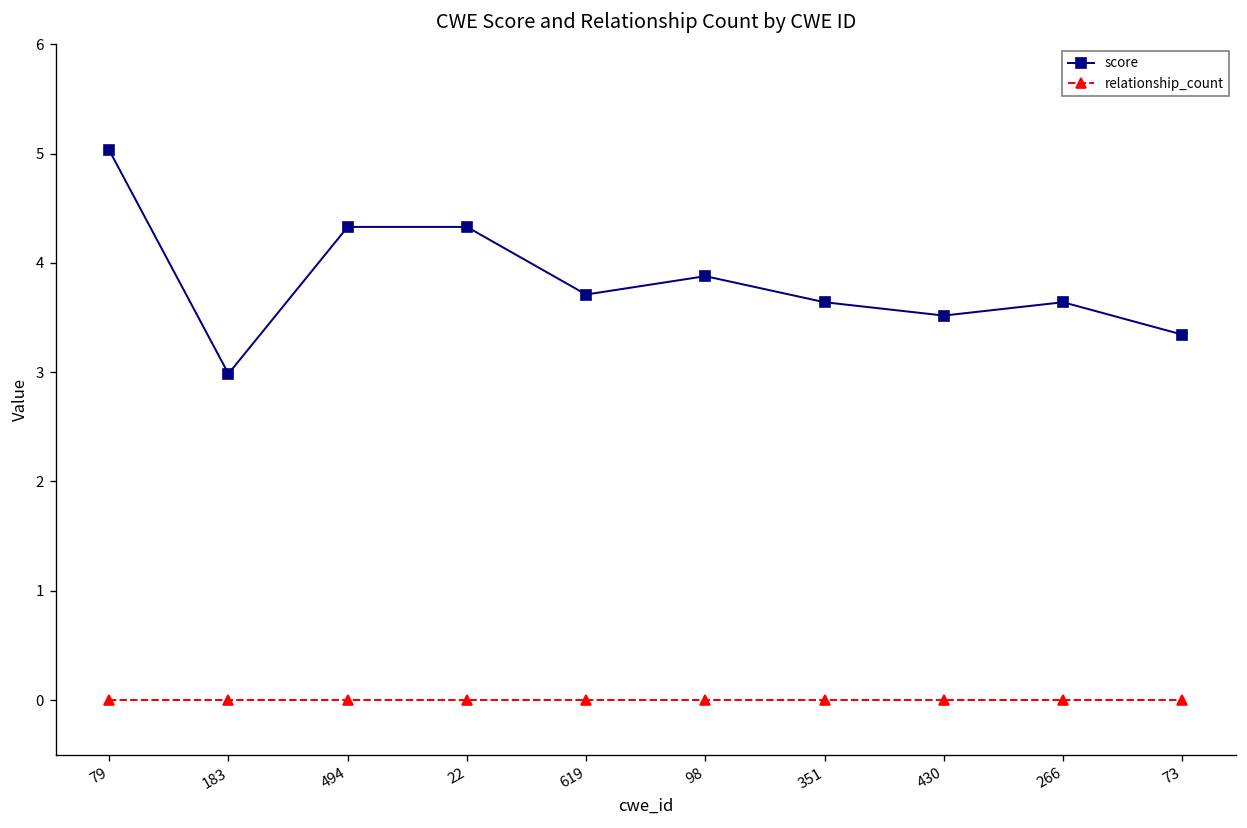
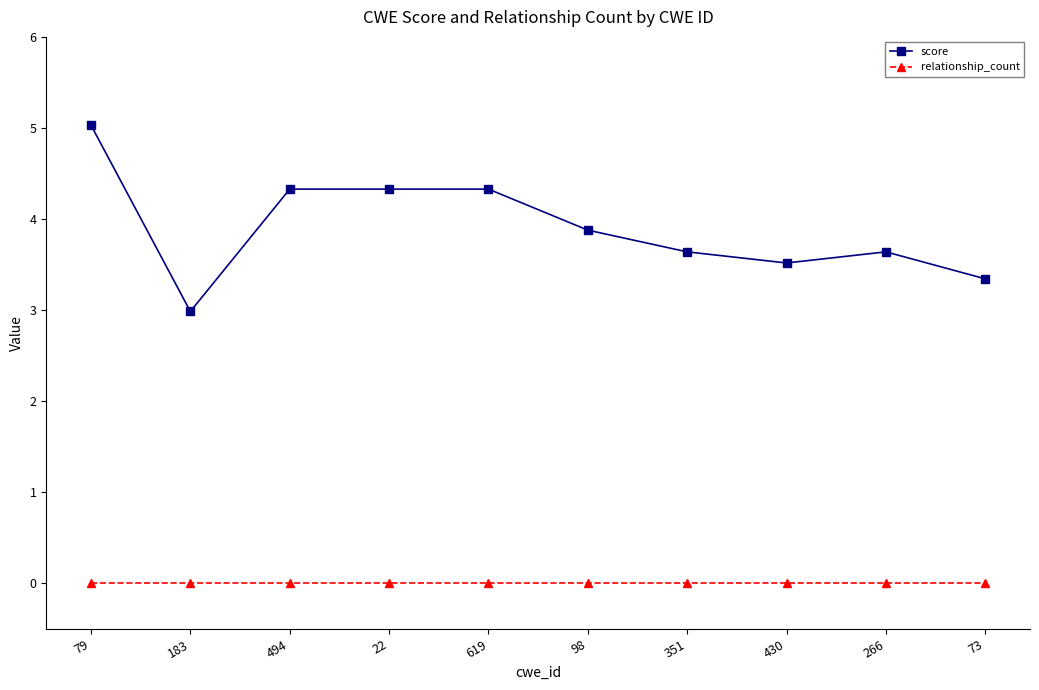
score, 619: 3.7 -> 4.3
